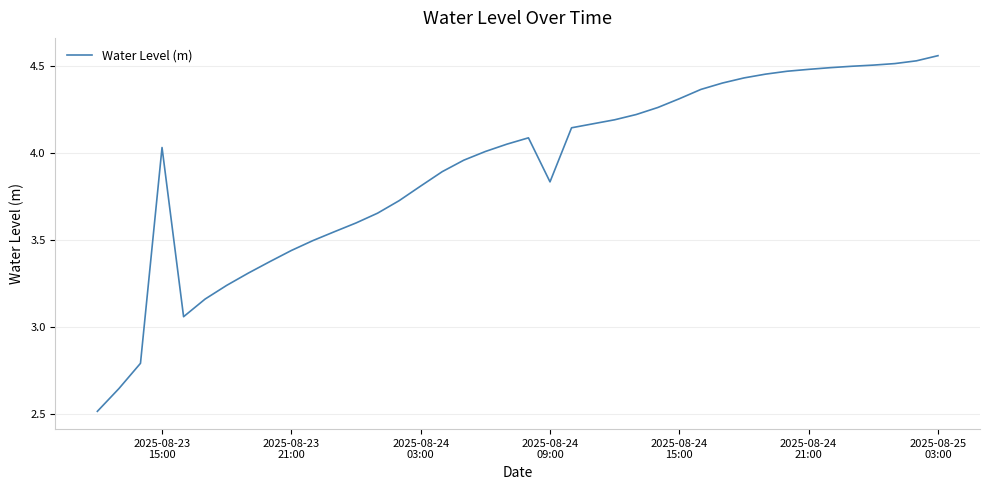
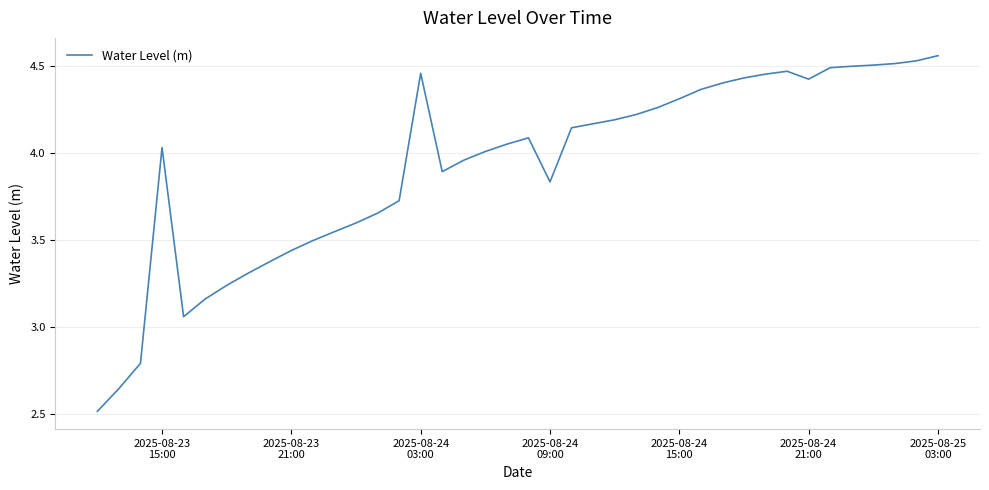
2025-08-24 03:00: 3.81 -> 4.46
2025-08-24 21:00: 4.48 -> 4.43
